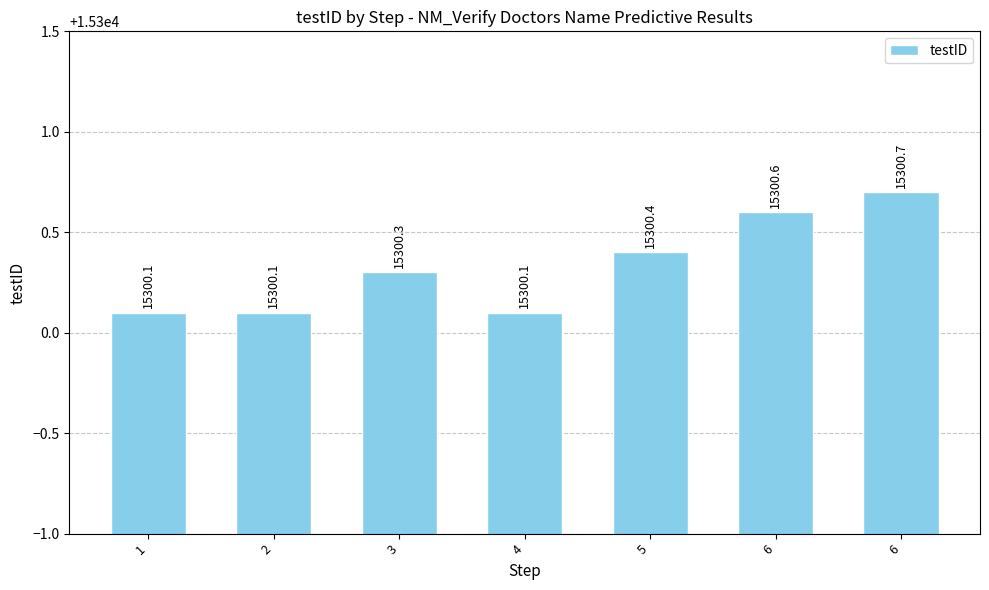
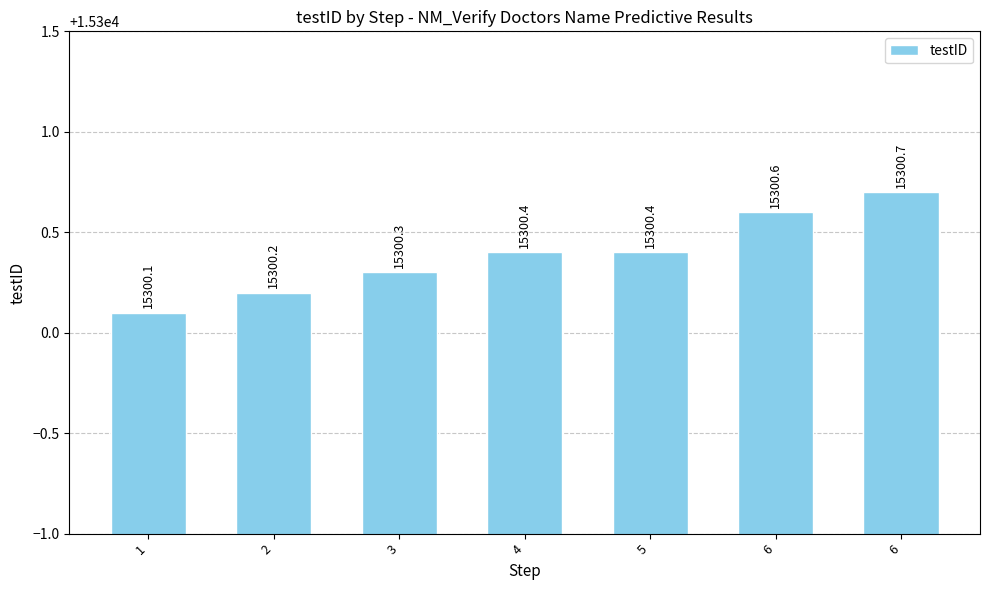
2: 15300.1 -> 15300.2
4: 15300.1 -> 15300.4
